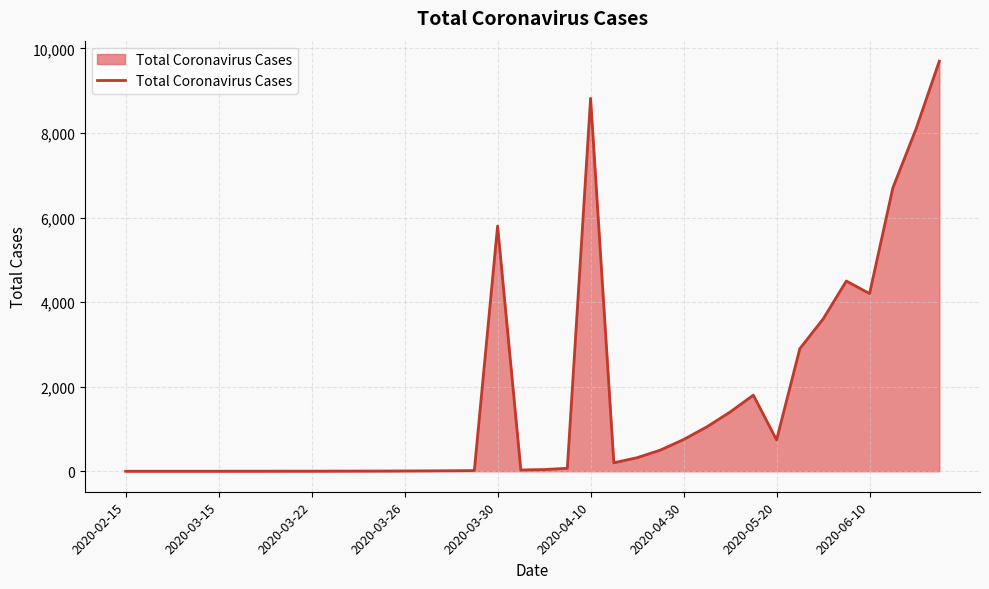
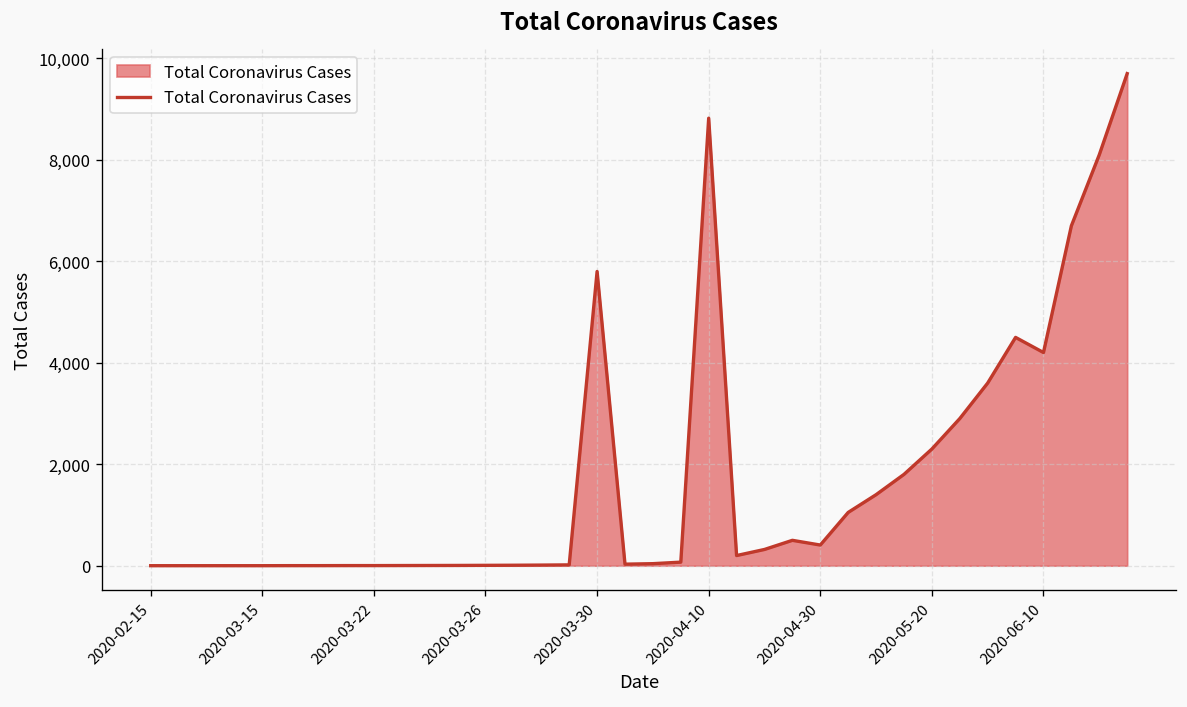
2020-04-30: 800 -> 400
2020-05-20: 700 -> 2,300
